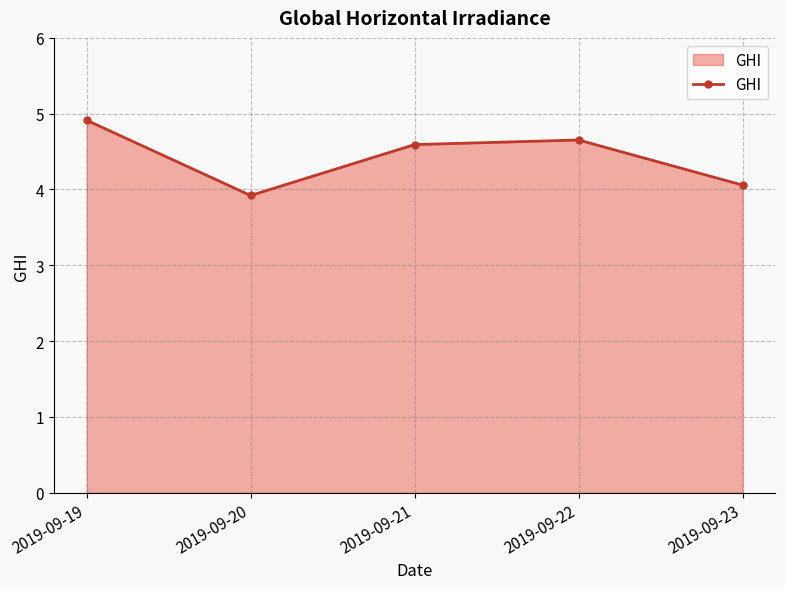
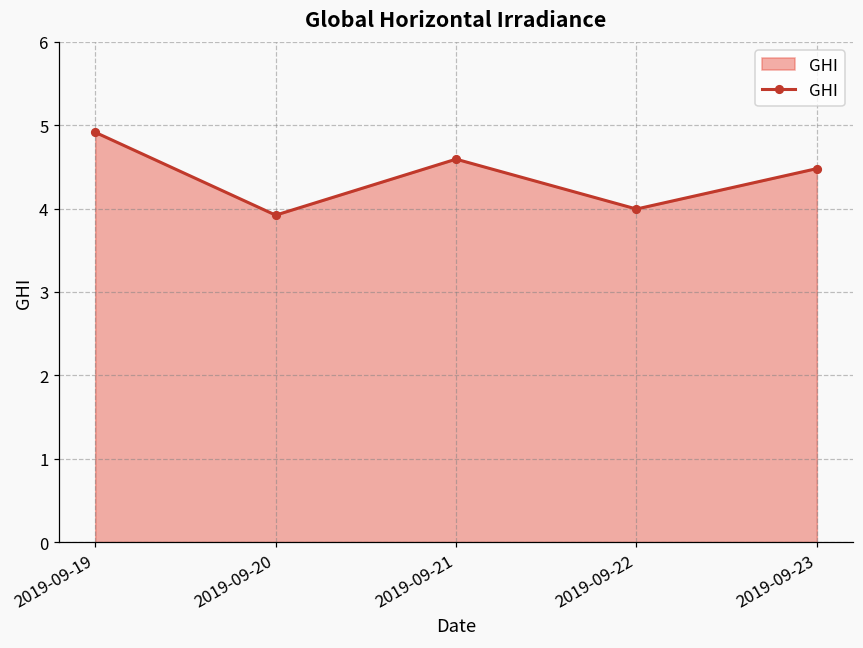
2019-09-22: 4.7 -> 4.0
2019-09-23: 4.1 -> 4.5
